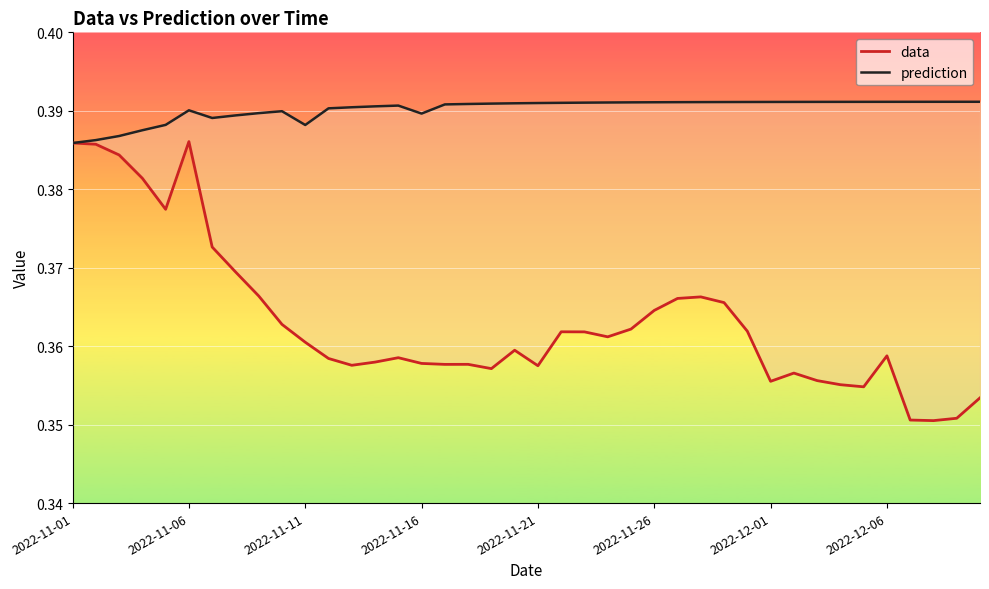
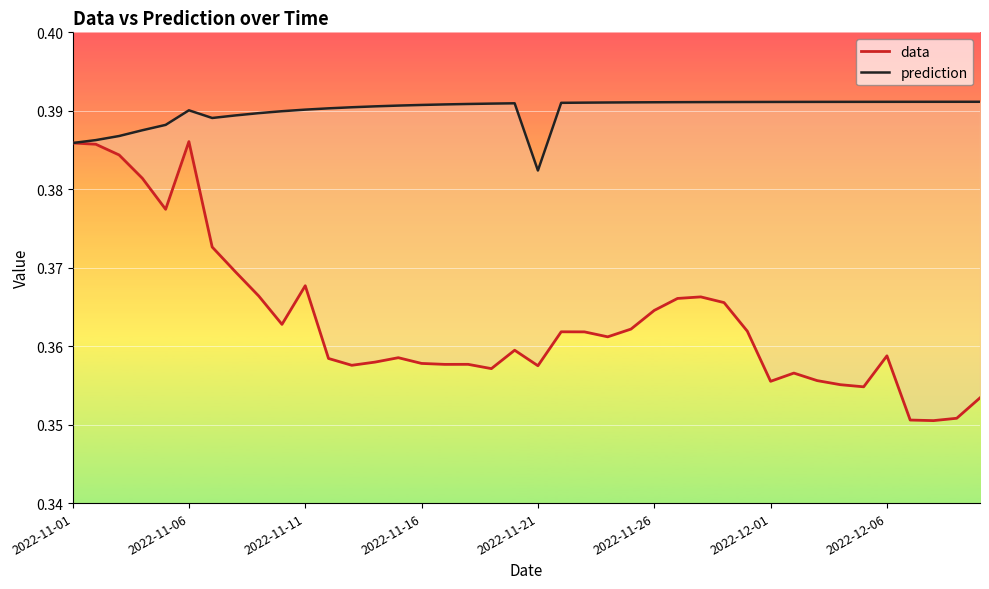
data, 2022-11-11: 0.361 -> 0.368
prediction, 2022-11-11: 0.388 -> 0.390
prediction, 2022-11-16: 0.390 -> 0.391
prediction, 2022-11-21: 0.391 -> 0.382
